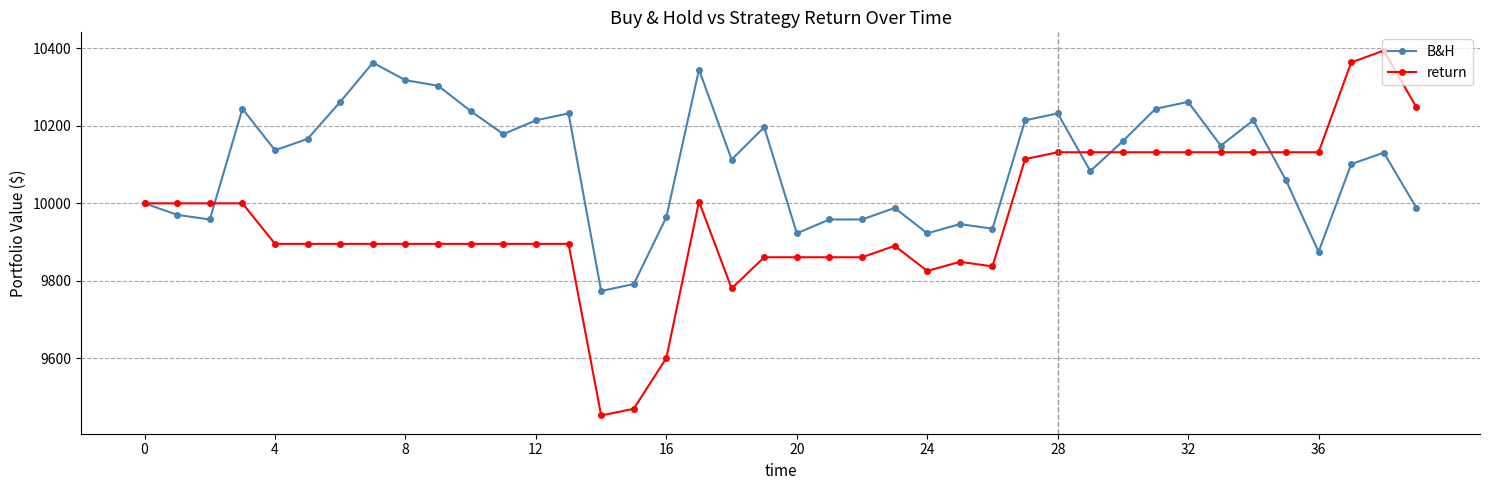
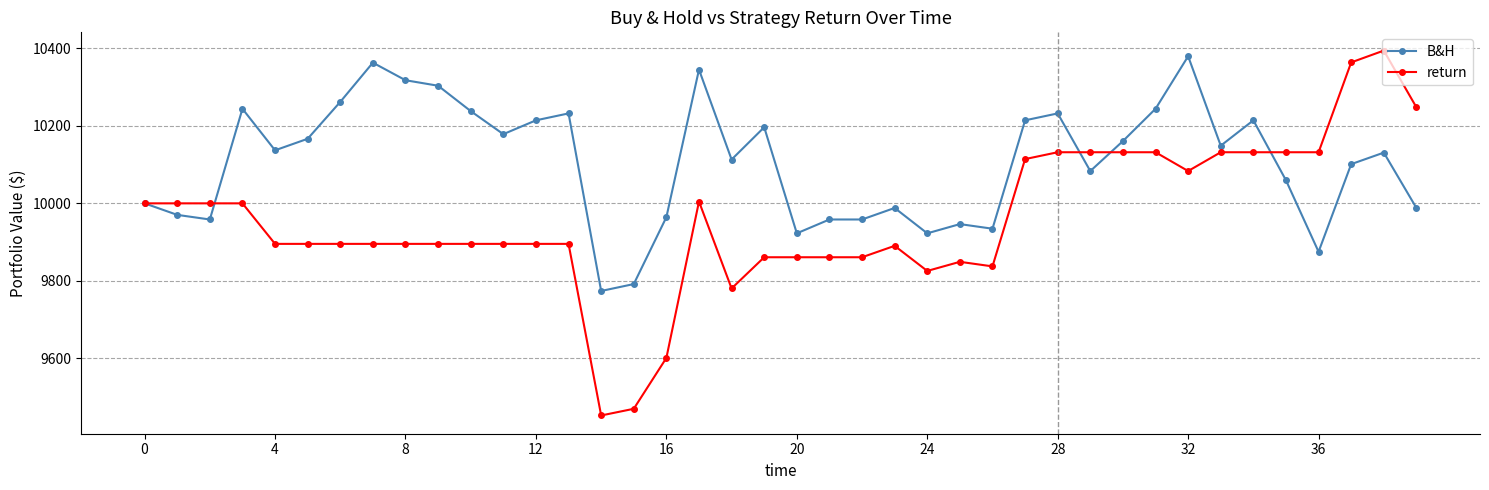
B&H, 32: 10260 -> 10380
return, 32: 10130 -> 10080
